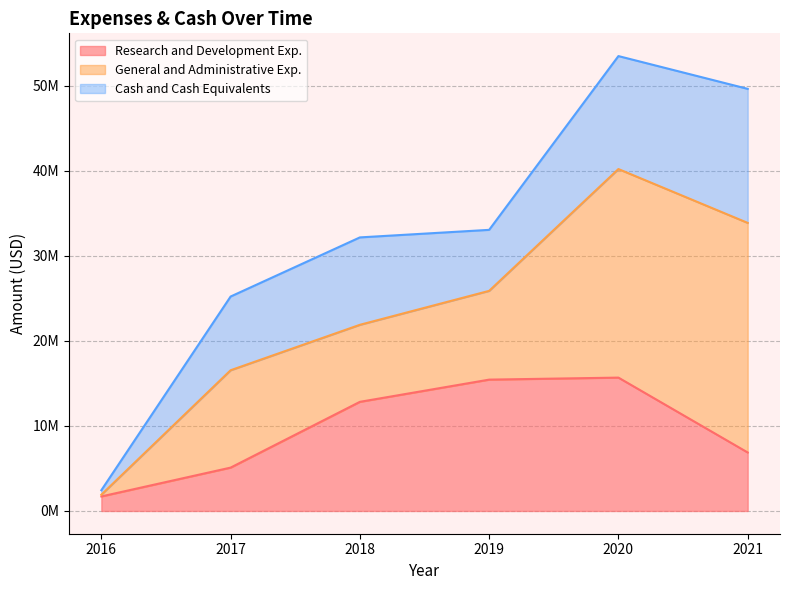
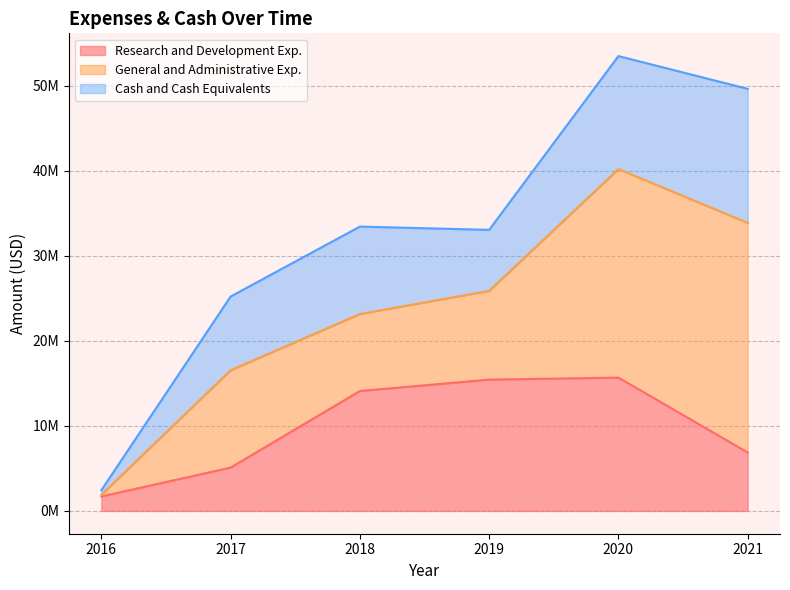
Research and Development Exp., 2018: 13000000 -> 14000000
